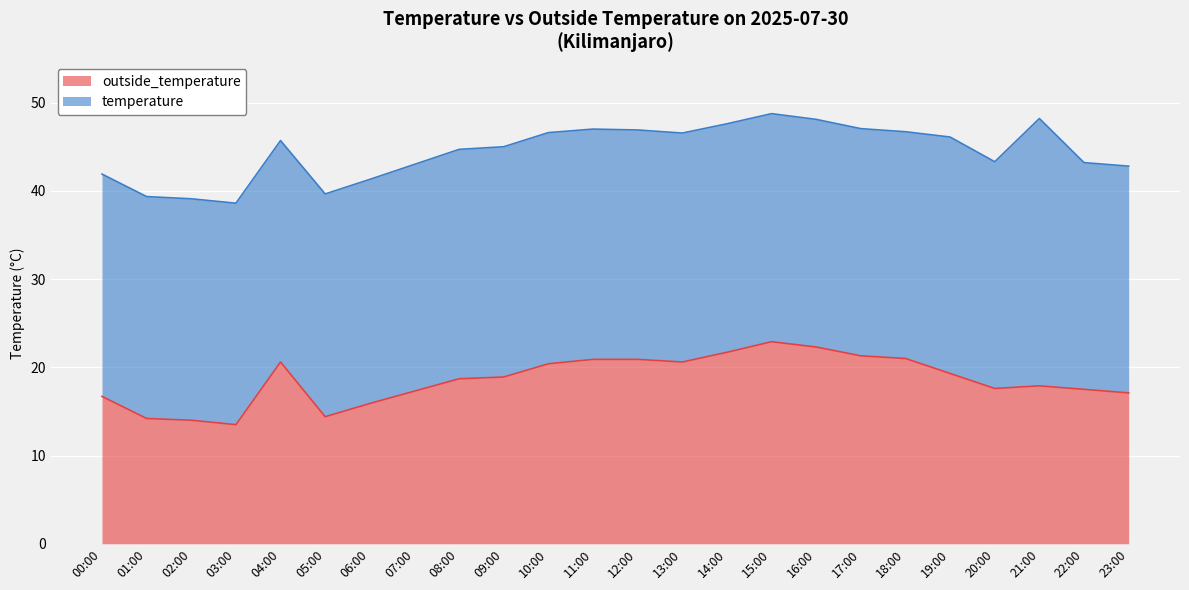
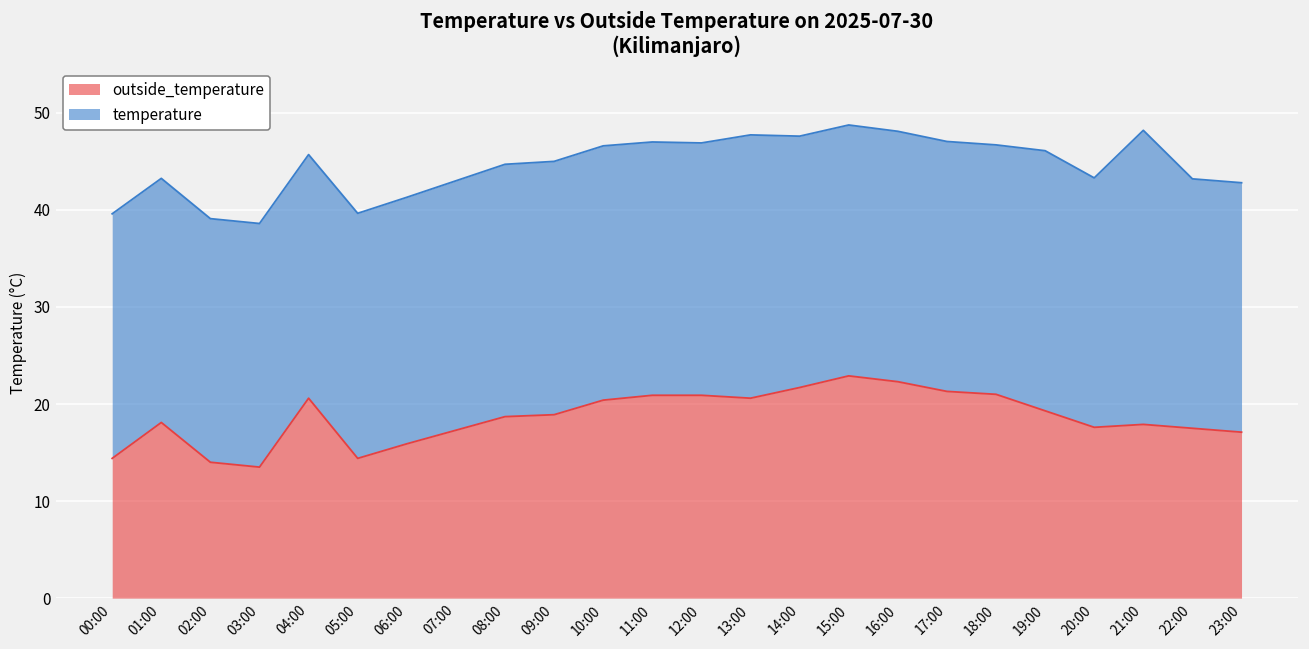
outside_temperature, 00:00: 17 -> 14
outside_temperature, 01:00: 14 -> 18
temperature, 13:00: 26 -> 27
